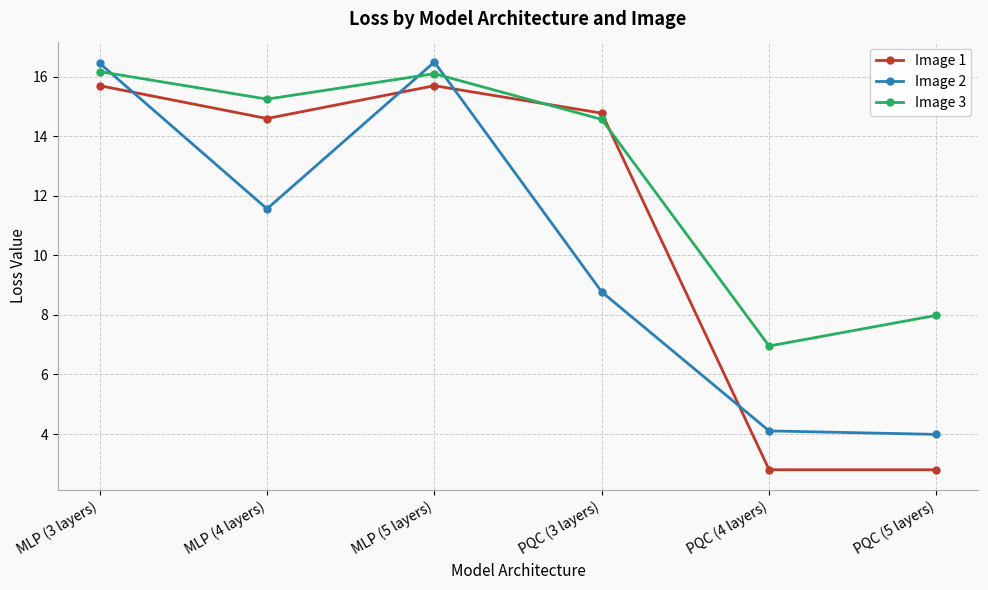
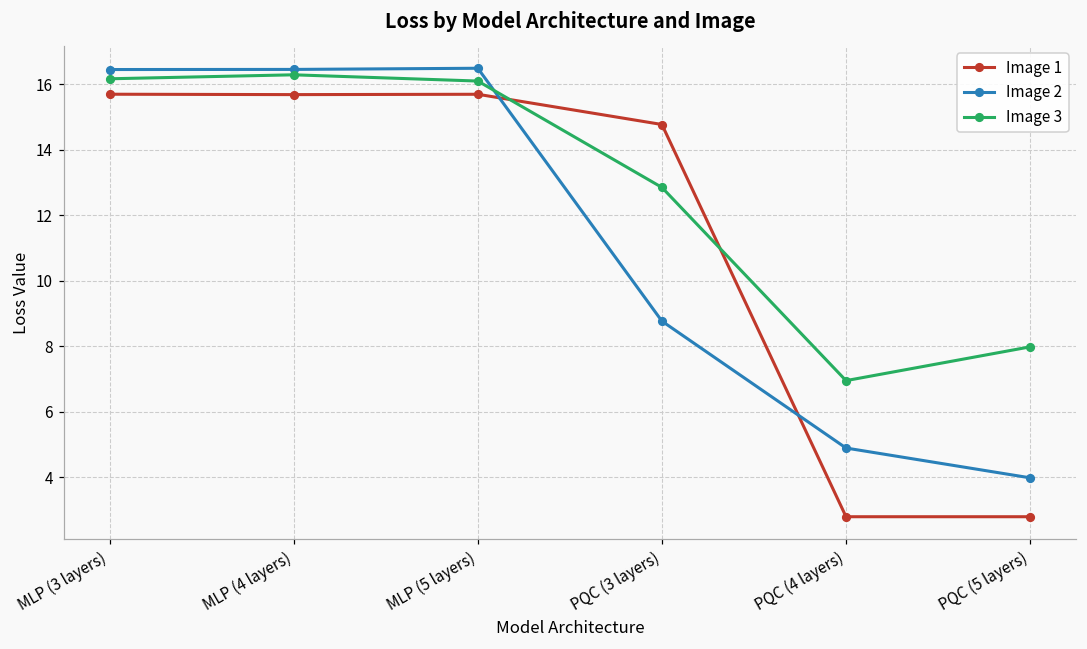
Image 1, MLP (4 layers): 14.6 -> 15.7
Image 2, MLP (4 layers): 11.6 -> 16.5
Image 3, MLP (4 layers): 15.2 -> 16.3
Image 3, PQC (3 layers): 14.6 -> 12.8
Image 2, PQC (4 layers): 4.1 -> 4.9
